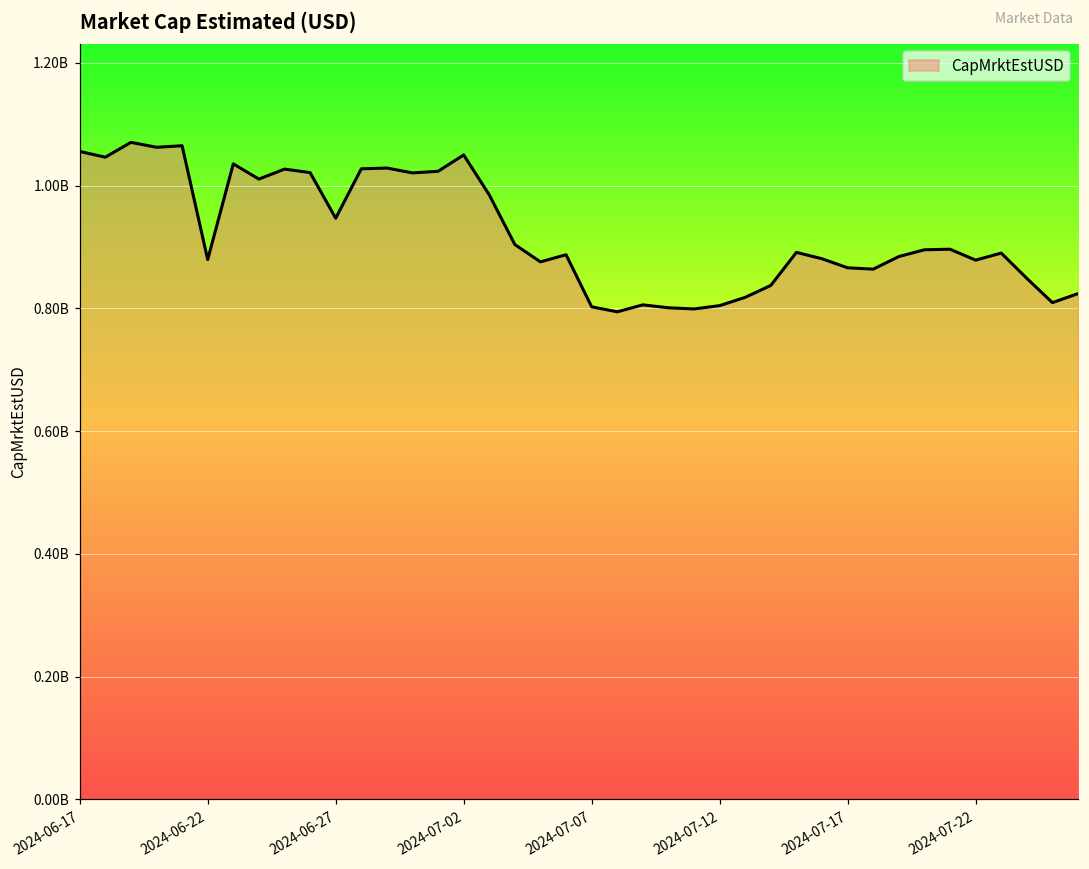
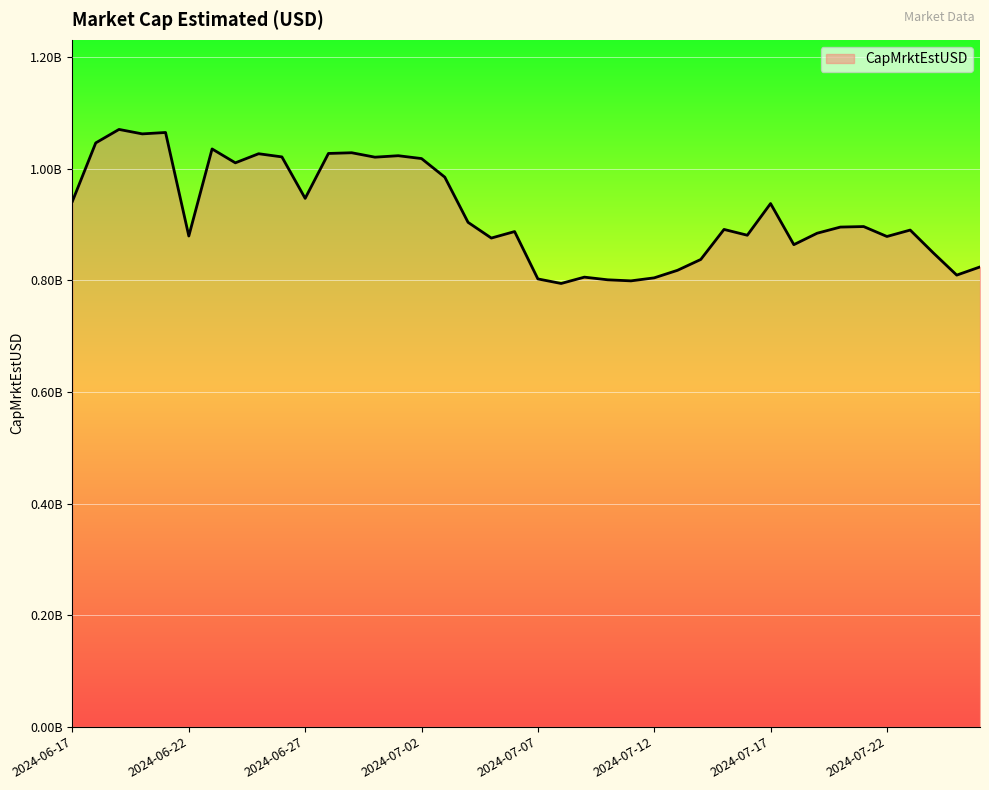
2024-06-17: 1060000000 -> 940000000
2024-07-02: 1050000000 -> 1020000000
2024-07-17: 870000000 -> 940000000
